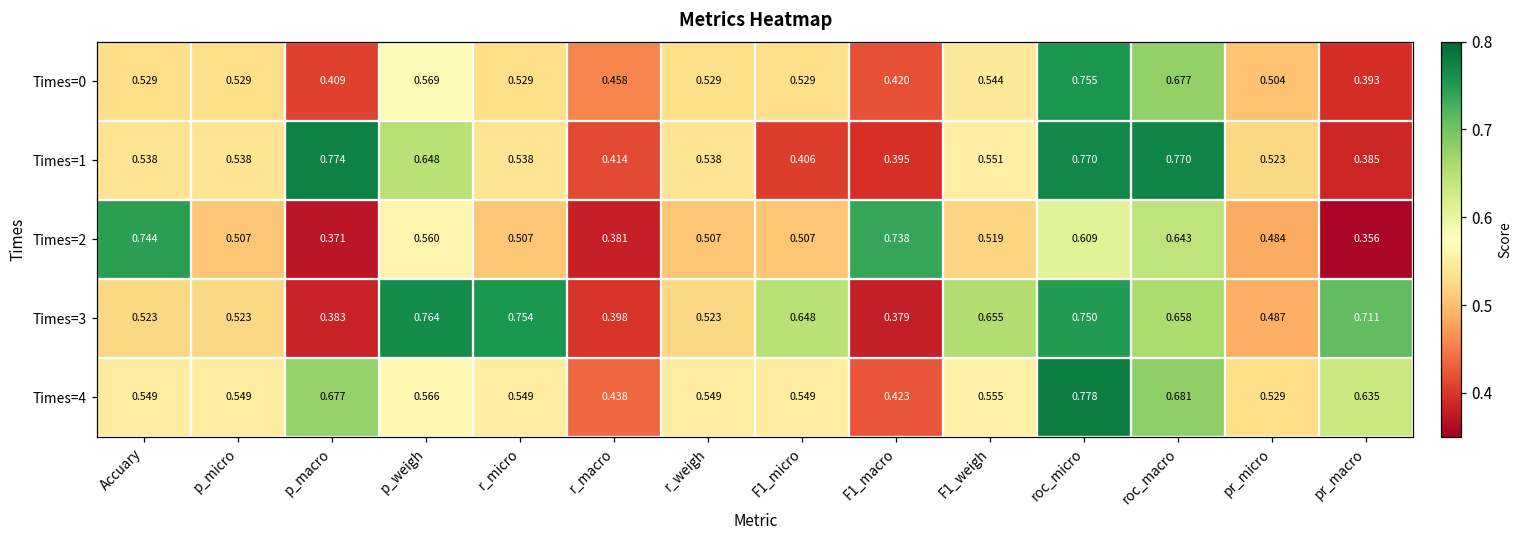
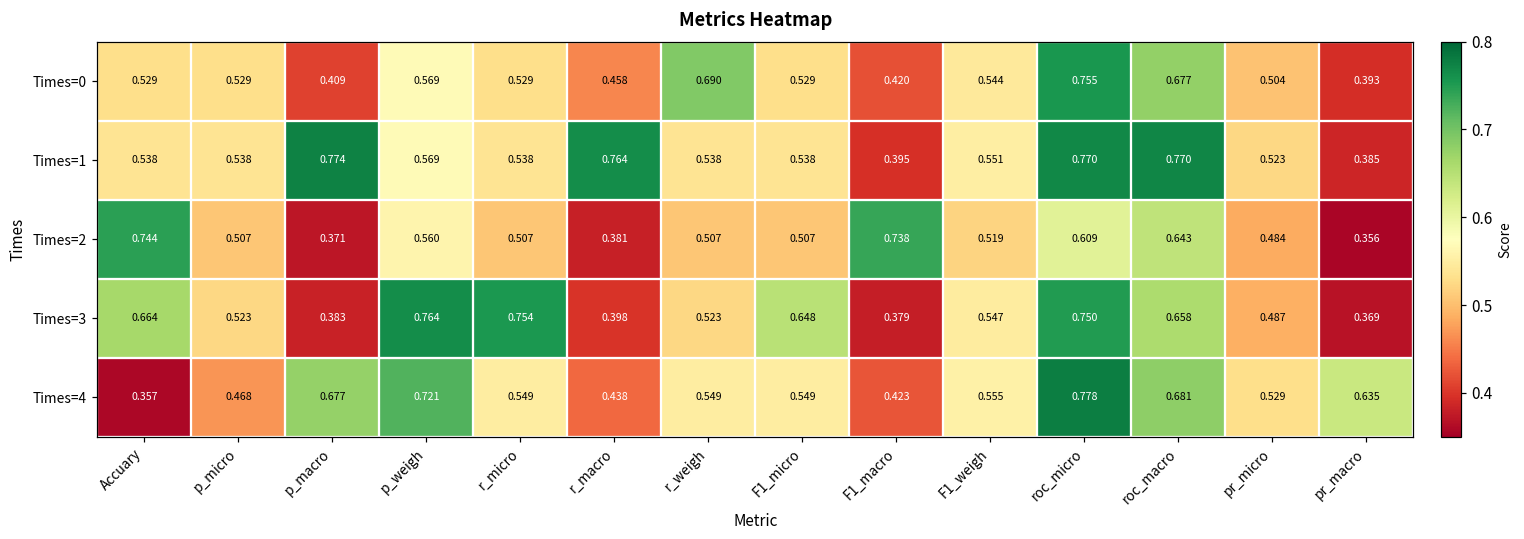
Times=0, r_weigh: 0.529 -> 0.690
Times=1, p_weigh: 0.648 -> 0.569
Times=1, r_macro: 0.414 -> 0.764
Times=1, F1_micro: 0.406 -> 0.538
Times=3, Accuary: 0.523 -> 0.664
Times=3, F1_weigh: 0.655 -> 0.547
Times=3, pr_macro: 0.711 -> 0.369
Times=4, Accuary: 0.549 -> 0.357
Times=4, p_micro: 0.549 -> 0.468
Times=4, p_weigh: 0.566 -> 0.721
